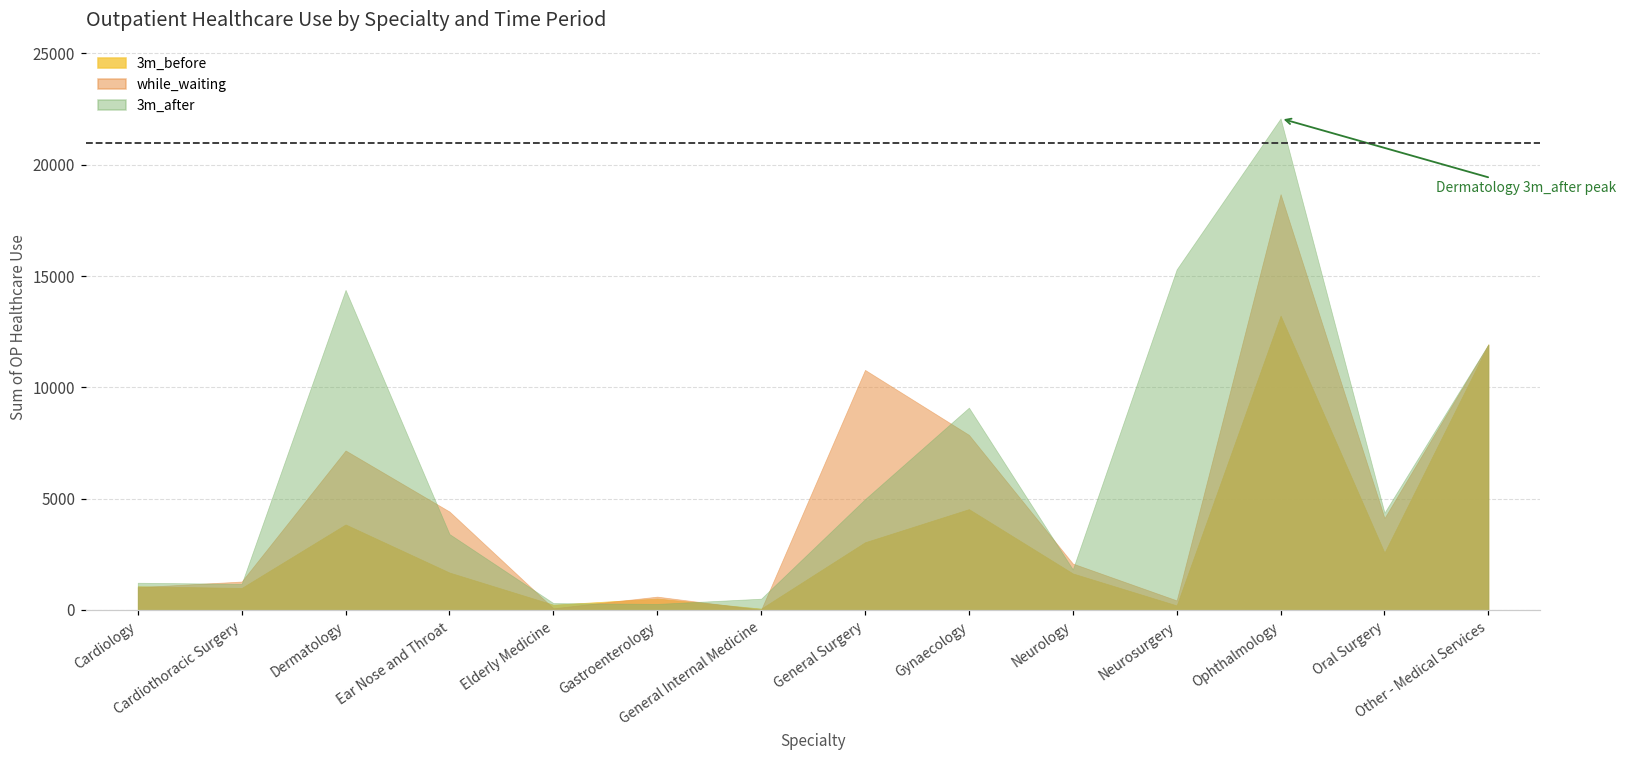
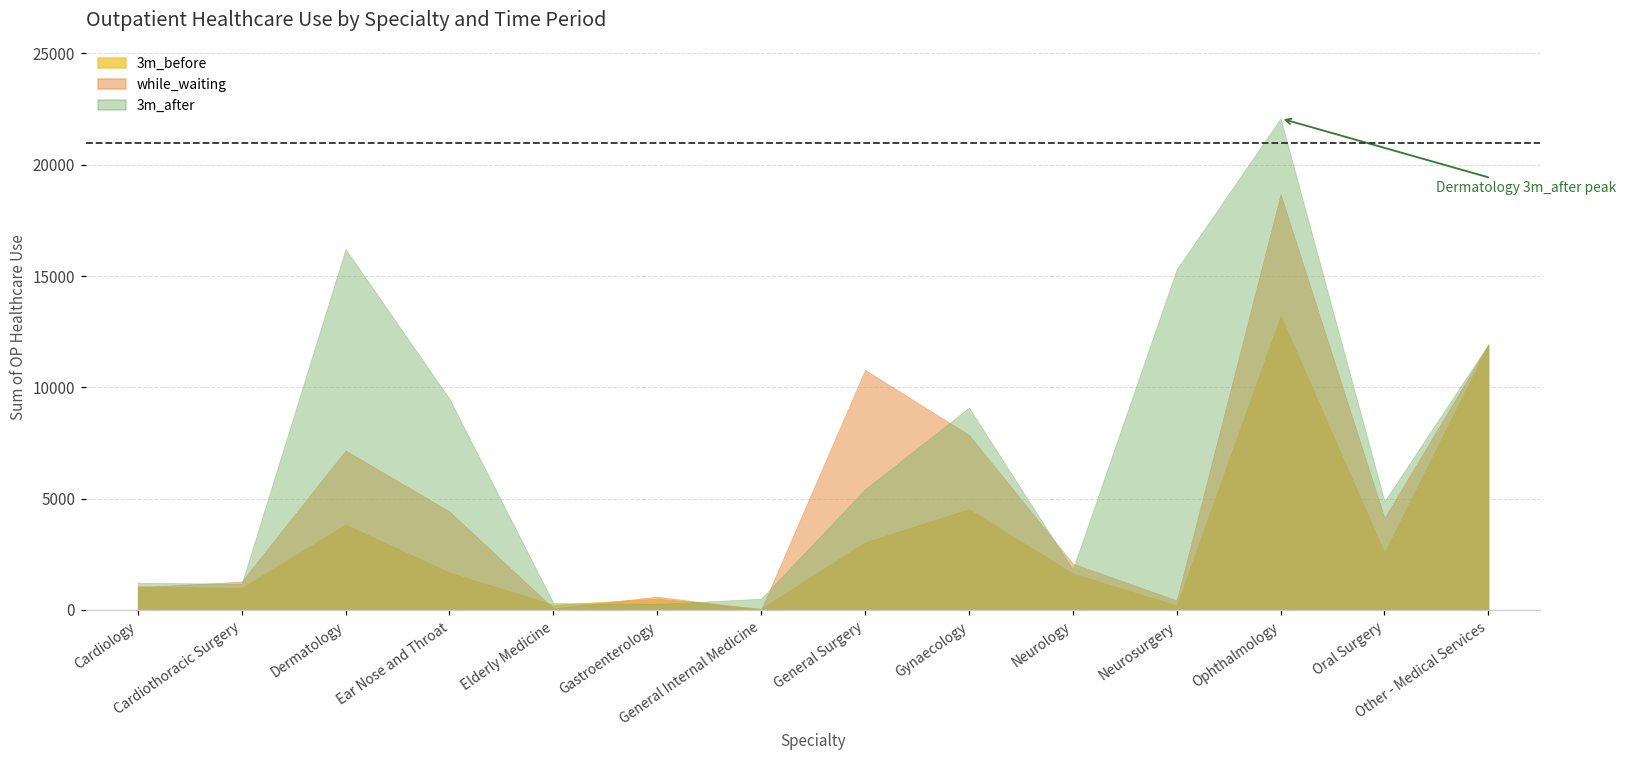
3m_after, Dermatology: 14400 -> 16200
3m_after, Ear Nose and Throat: 3400 -> 9500
3m_after, General Surgery: 5000 -> 5400
3m_after, Oral Surgery: 4400 -> 4900
